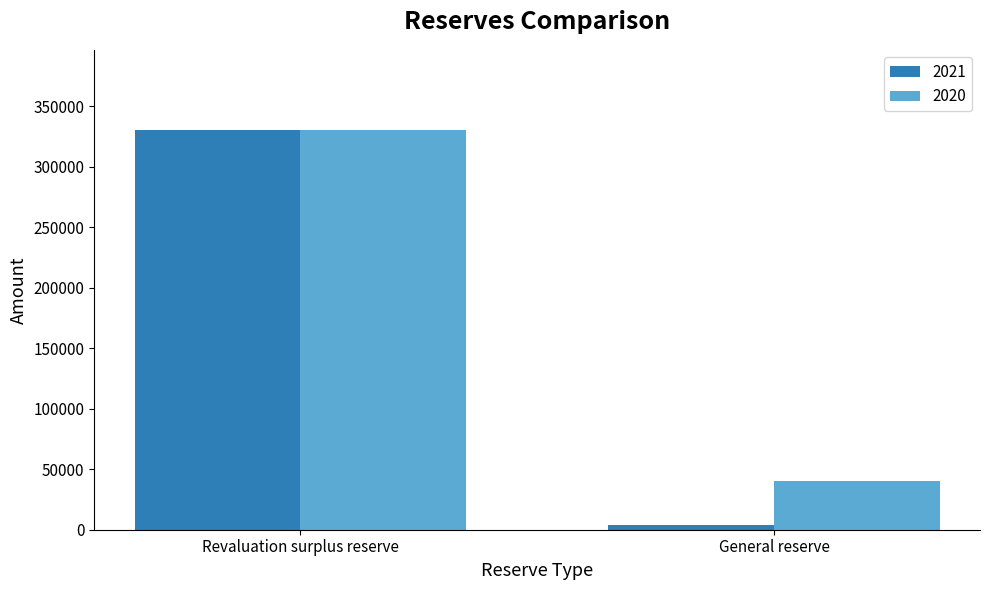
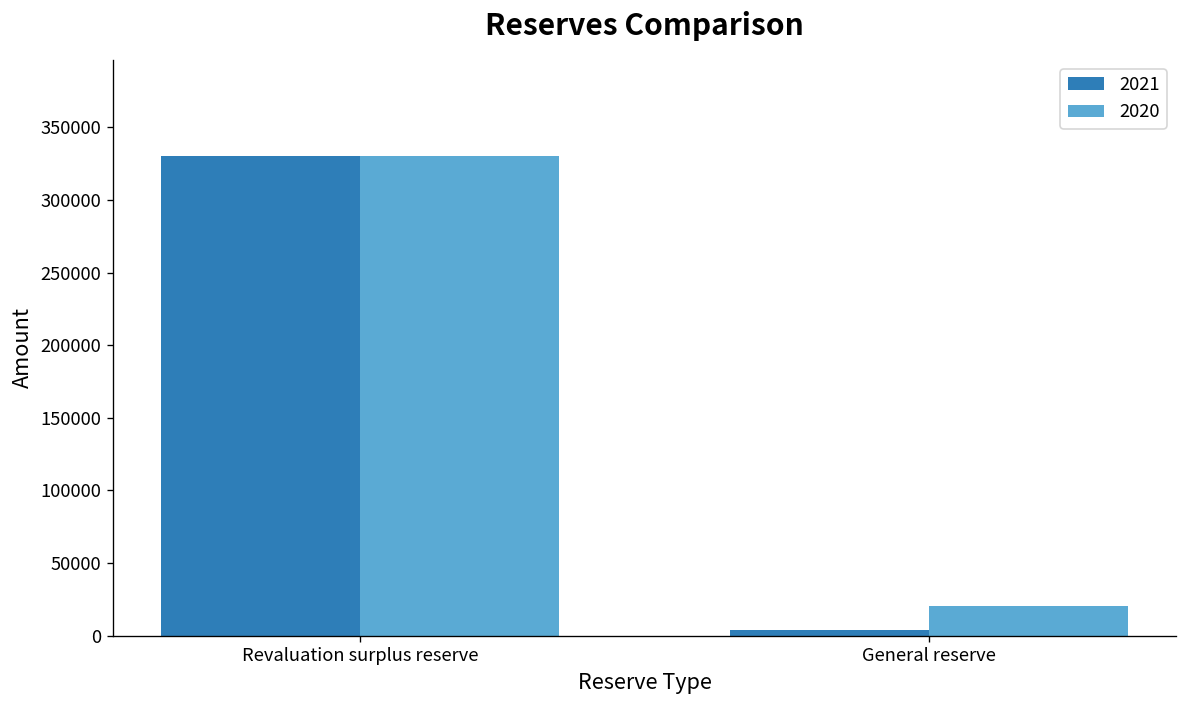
2020, General reserve: 40000 -> 20000
